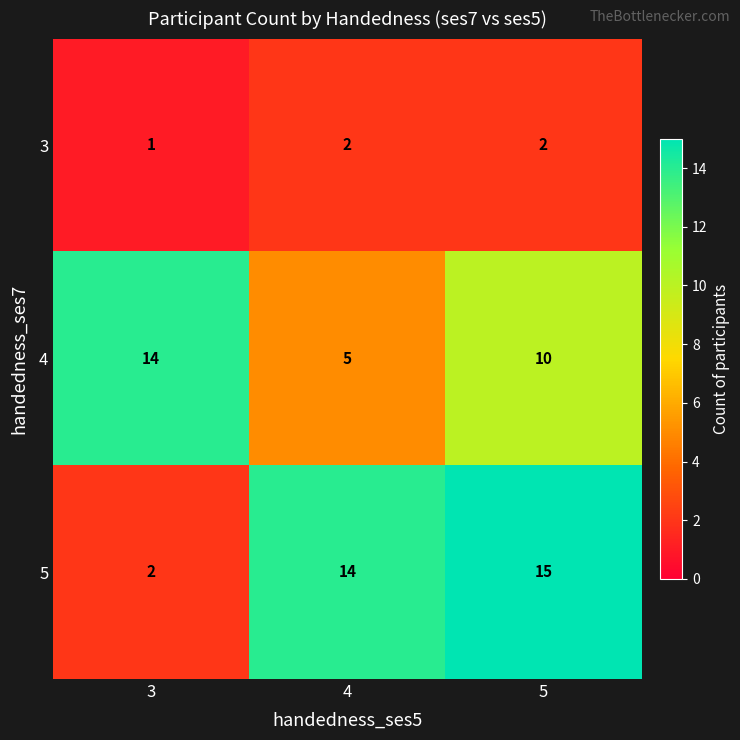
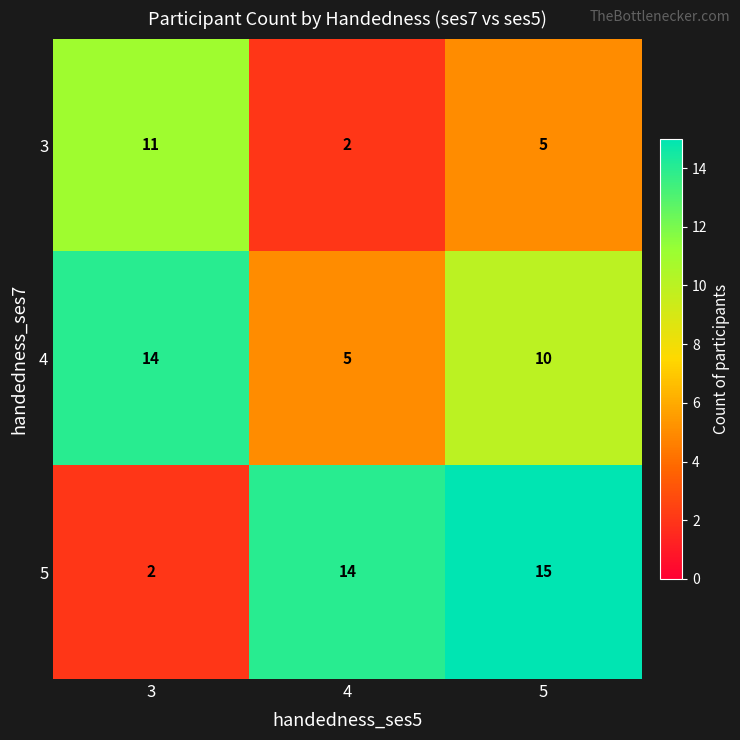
3, 3: 1 -> 11
3, 5: 2 -> 5
